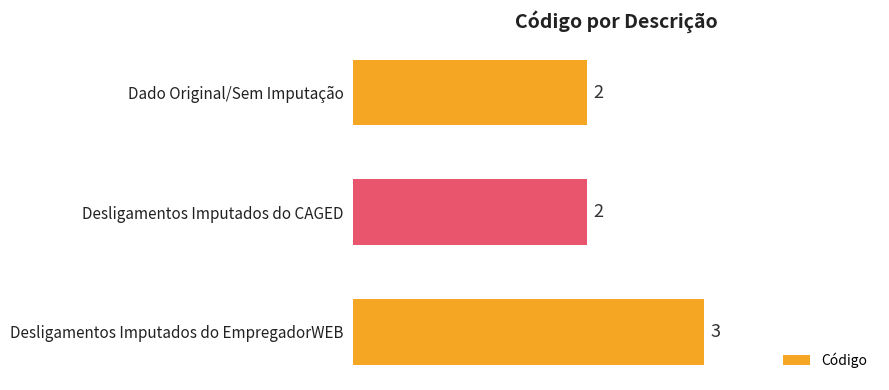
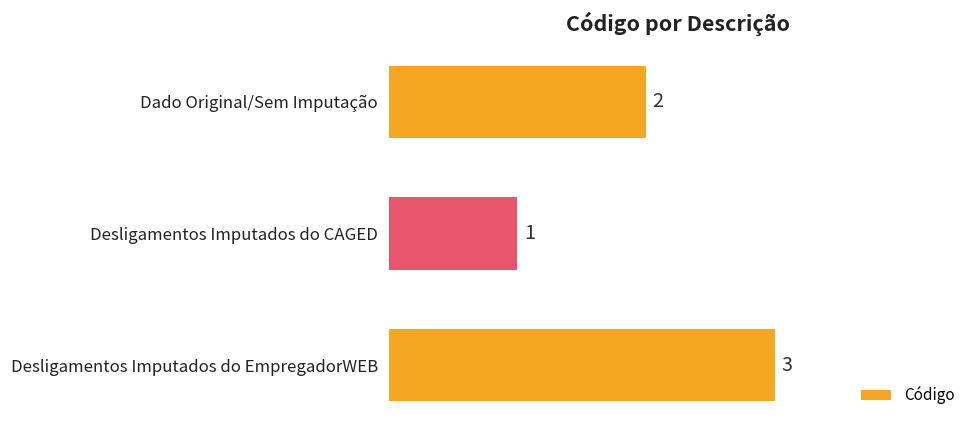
Desligamentos Imputados do CAGED: 2 -> 1
